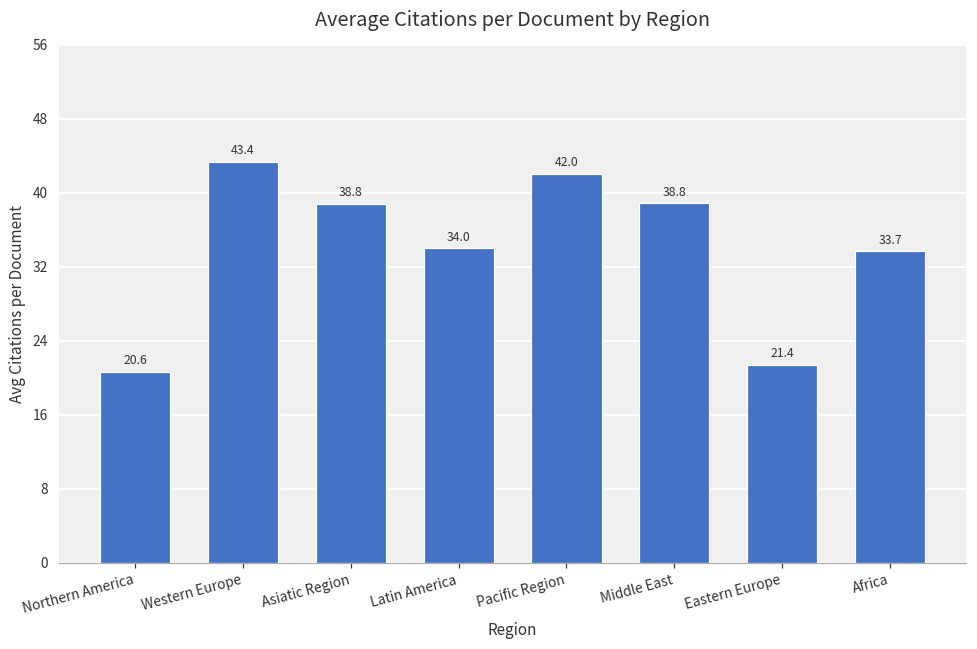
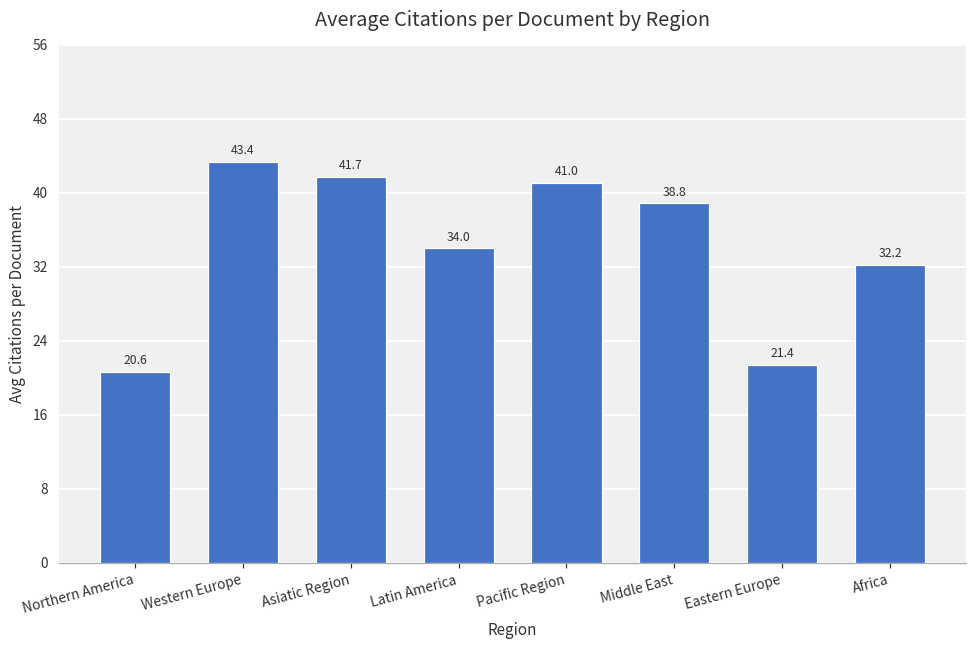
Asiatic Region: 38.8 -> 41.7
Pacific Region: 42.0 -> 41.0
Africa: 33.7 -> 32.2
